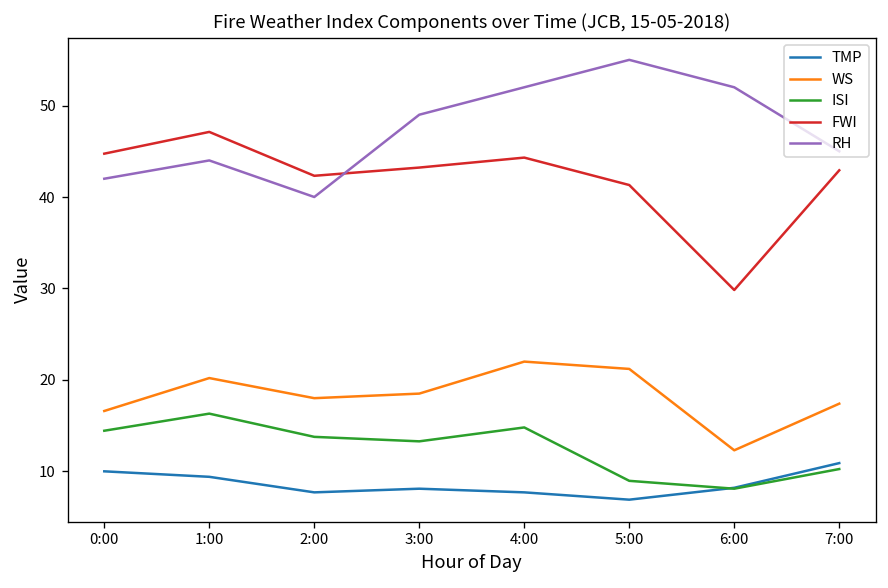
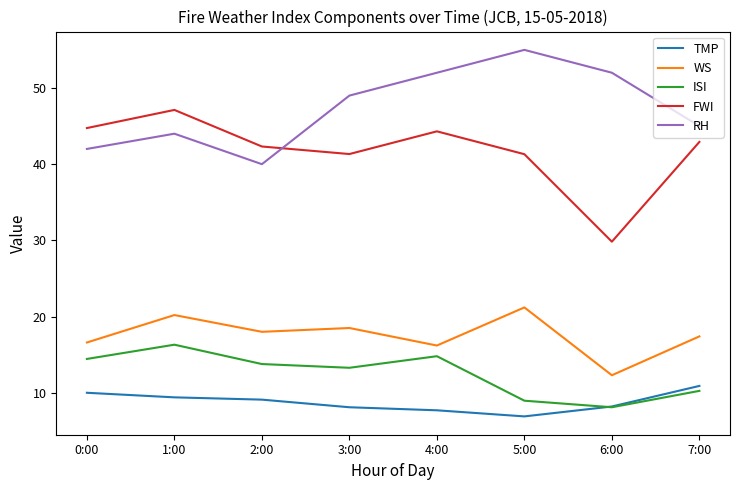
TMP, 2:00: 8 -> 9
FWI, 3:00: 43 -> 41
WS, 4:00: 22 -> 16
